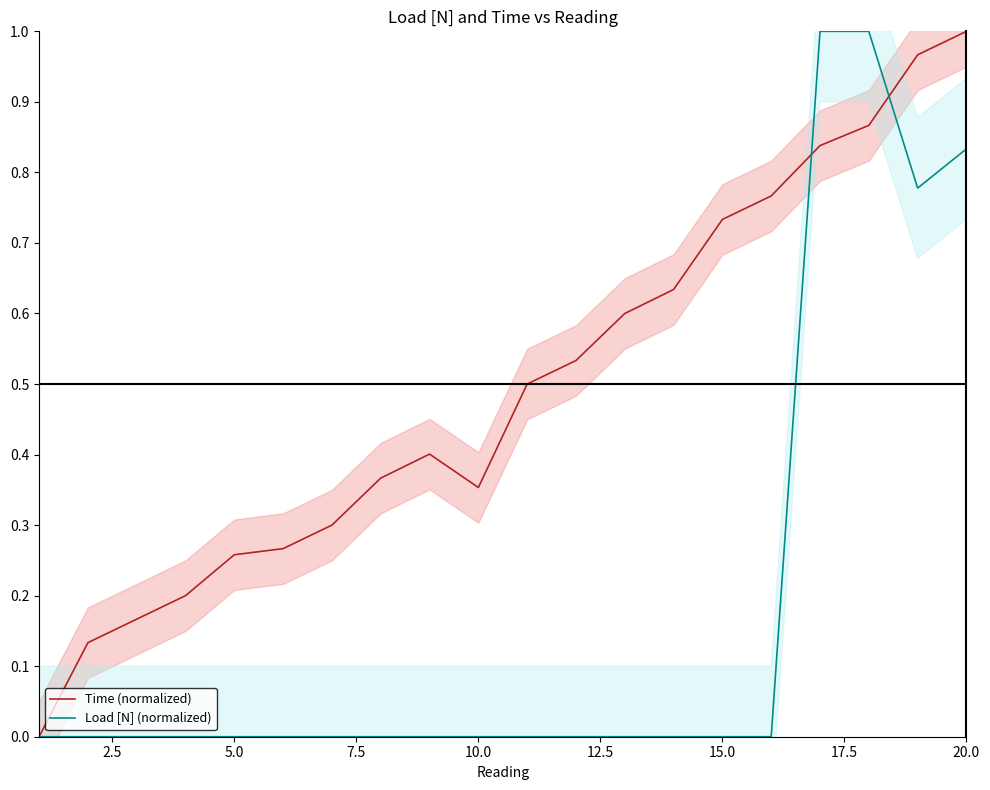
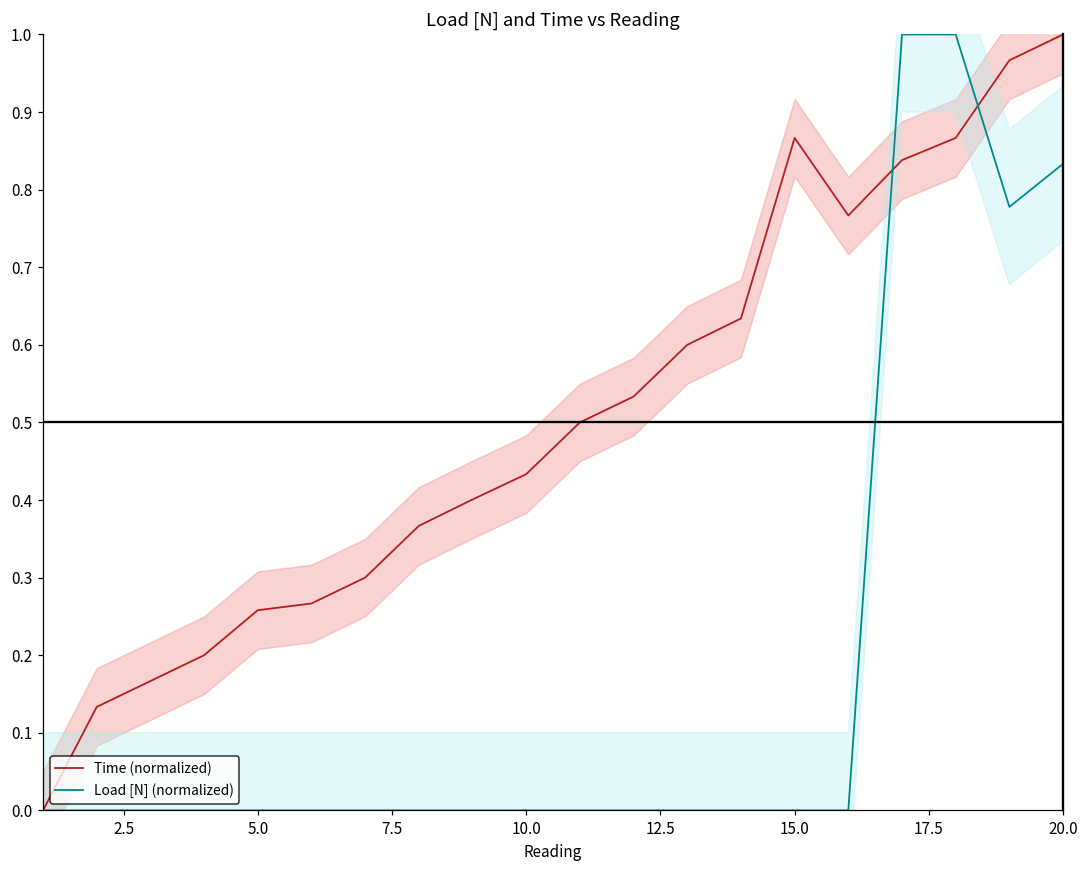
Time (normalized), 10.0: 0.35 -> 0.43
Time (normalized), 15.0: 0.73 -> 0.87
